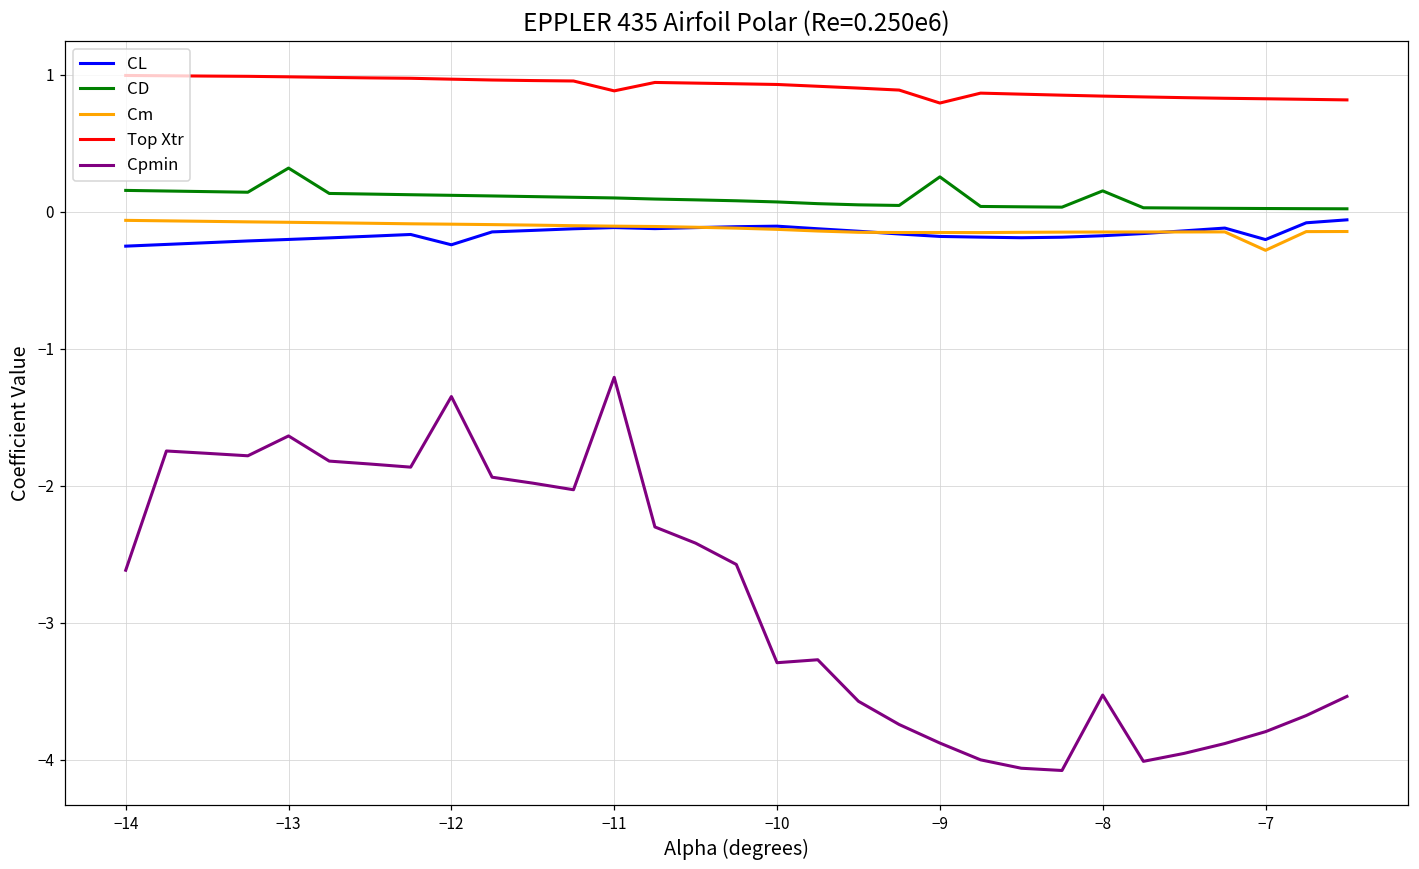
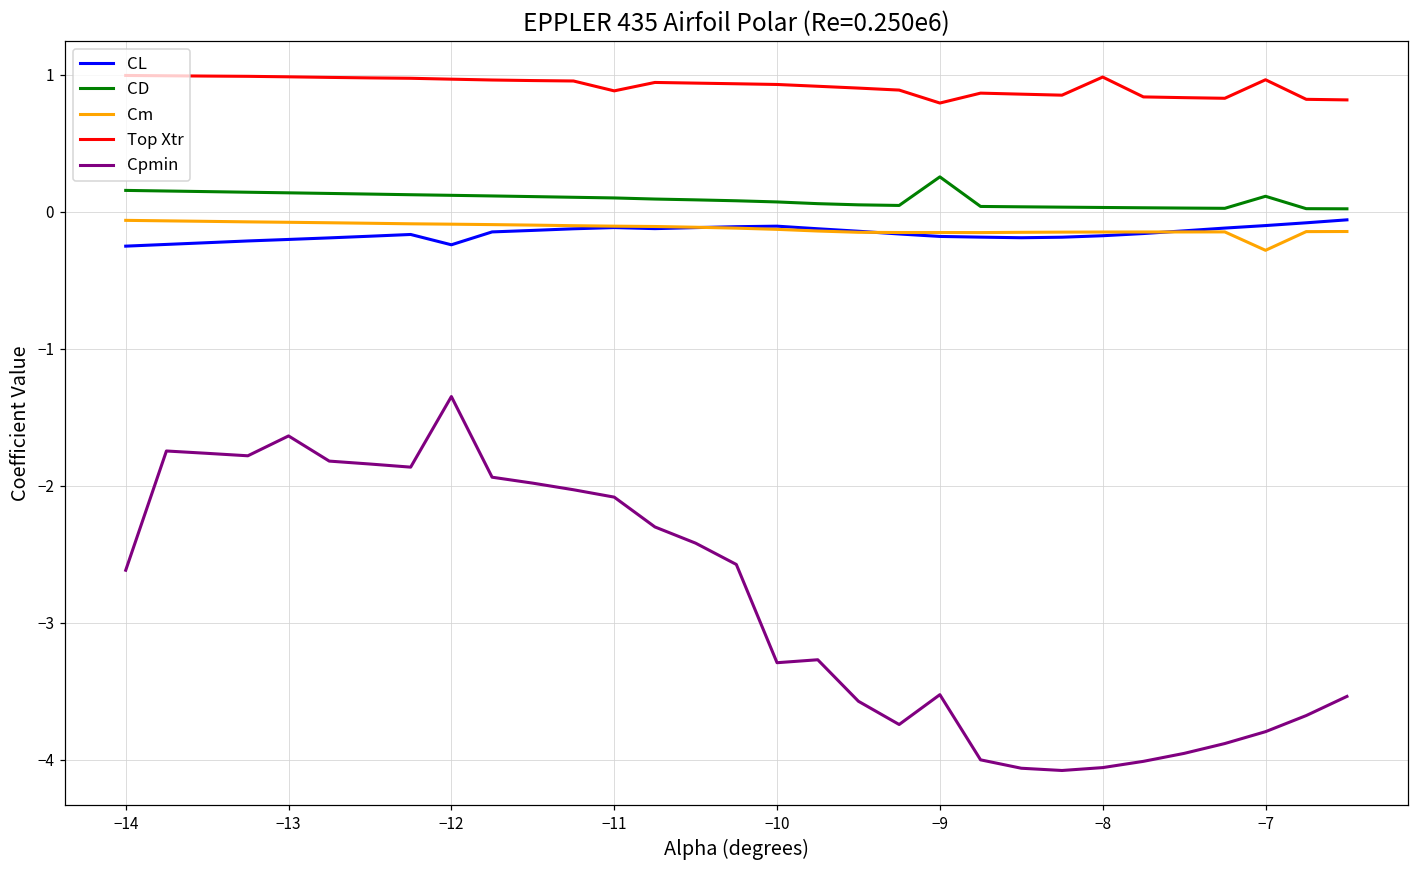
CD, −13: 0.32 -> 0.14
Cpmin, −11: -1.21 -> -2.08
Cpmin, −9: -3.88 -> -3.53
CD, −8: 0.15 -> 0.03
Top Xtr, −8: 0.84 -> 0.98
Cpmin, −8: -3.53 -> -4.06
CL, −7: -0.20 -> -0.10
CD, −7: 0.02 -> 0.11
Top Xtr, −7: 0.82 -> 0.96
